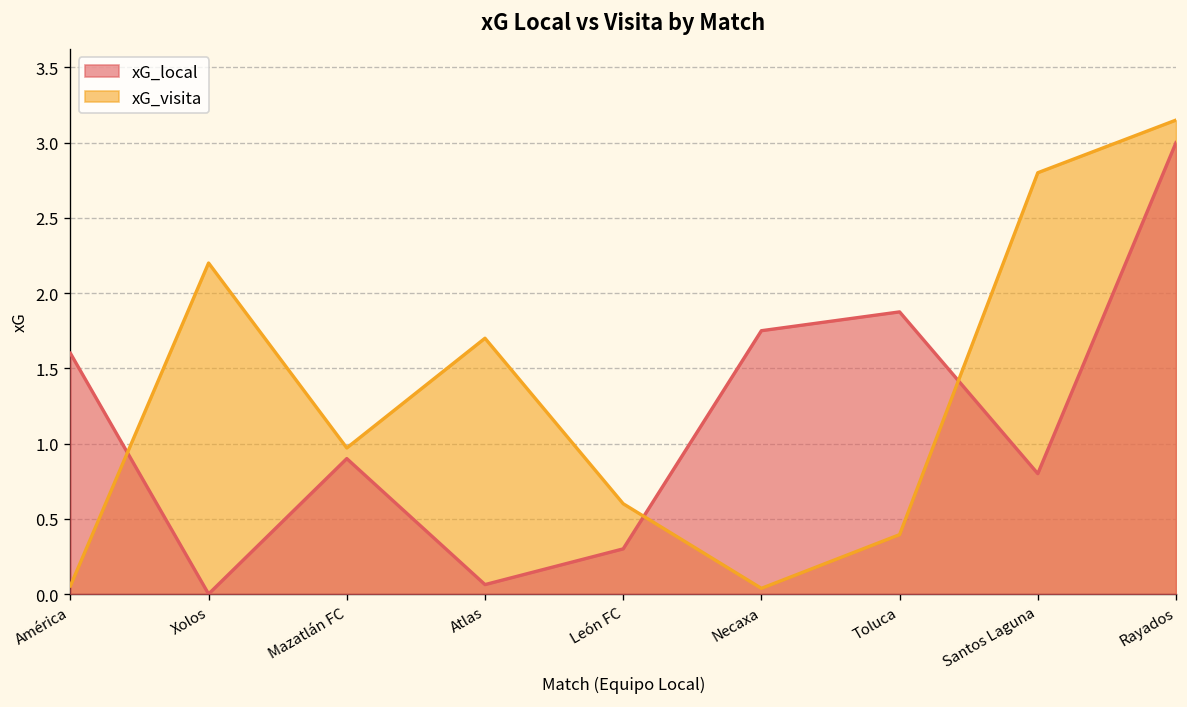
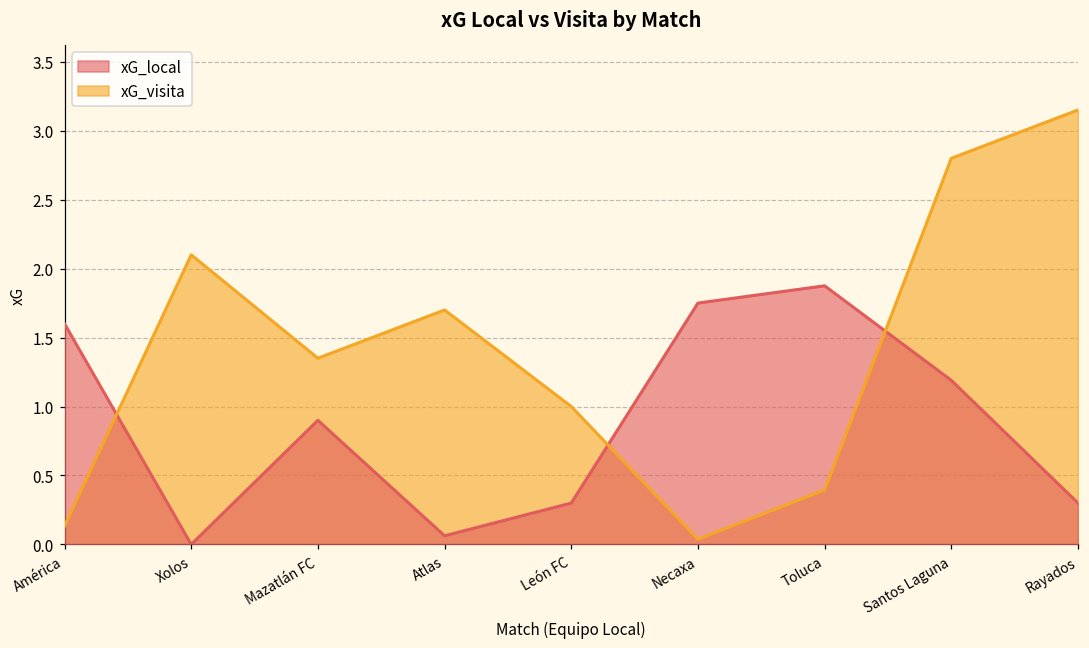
xG_visita, América: 0.05 -> 0.13
xG_visita, Xolos: 2.2 -> 2.1
xG_visita, Mazatlán FC: 0.97 -> 1.35
xG_visita, León FC: 0.6 -> 1.0
xG_local, Santos Laguna: 0.80 -> 1.19
xG_local, Rayados: 3.0 -> 0.3
